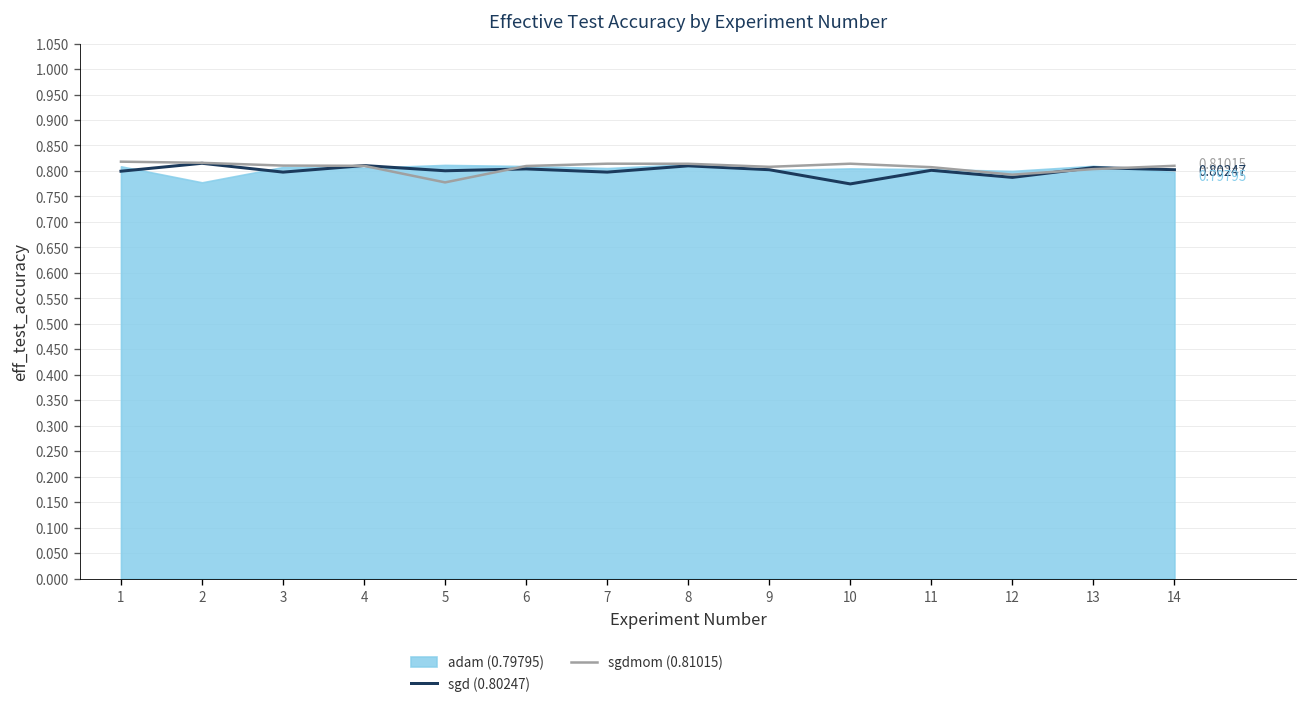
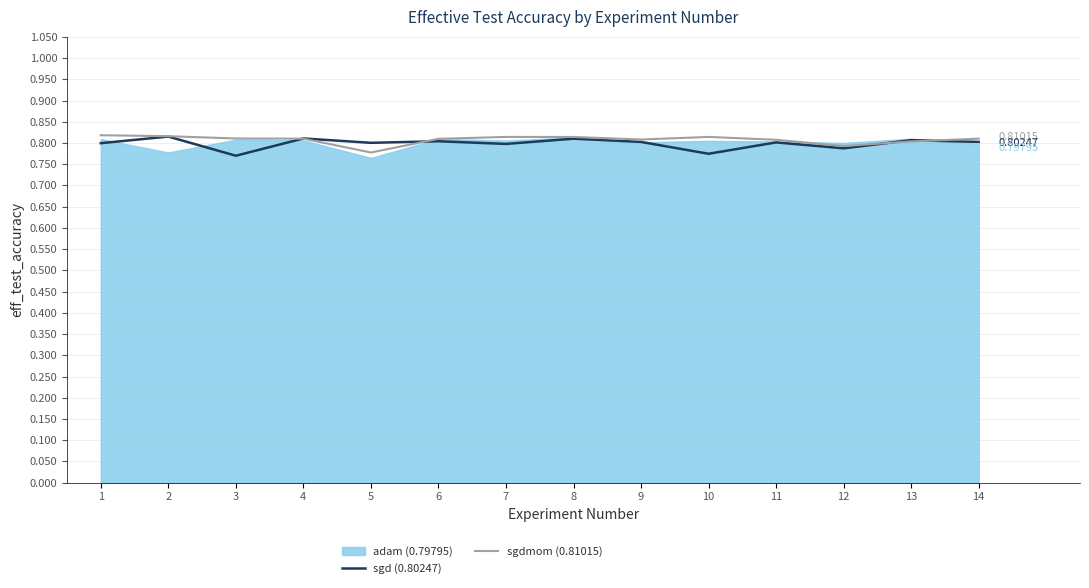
sgd (0.80247), 3: 0.80 -> 0.77
adam (0.79795), 5: 0.81 -> 0.76
